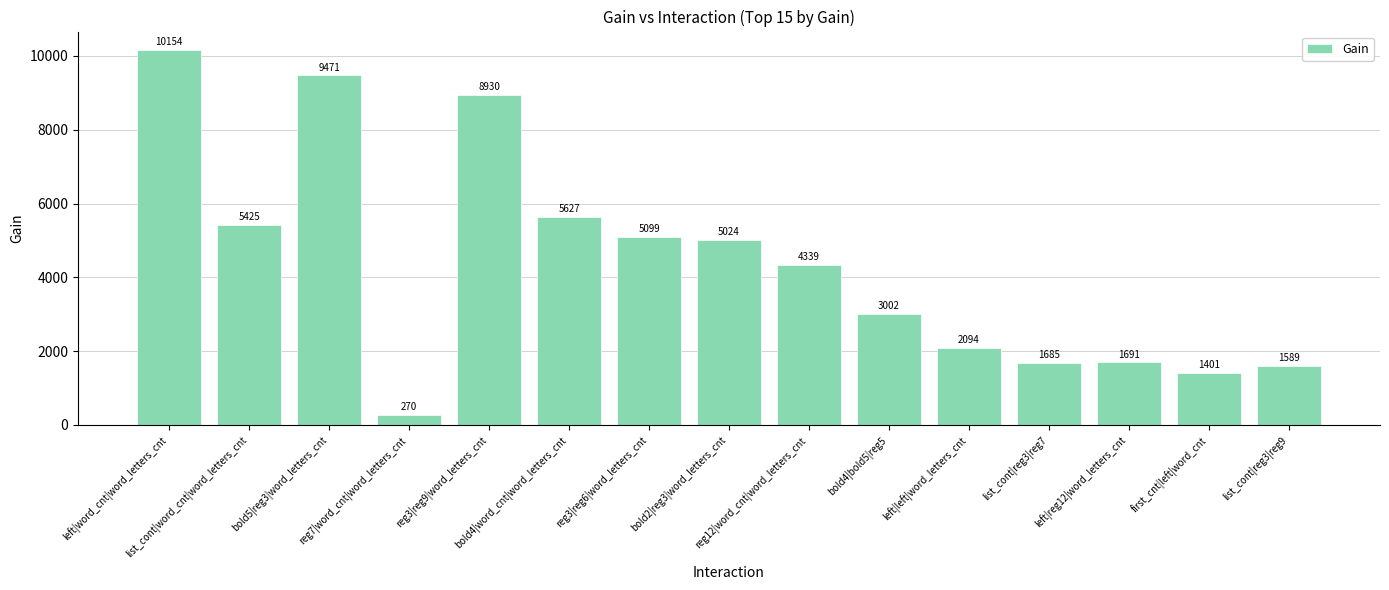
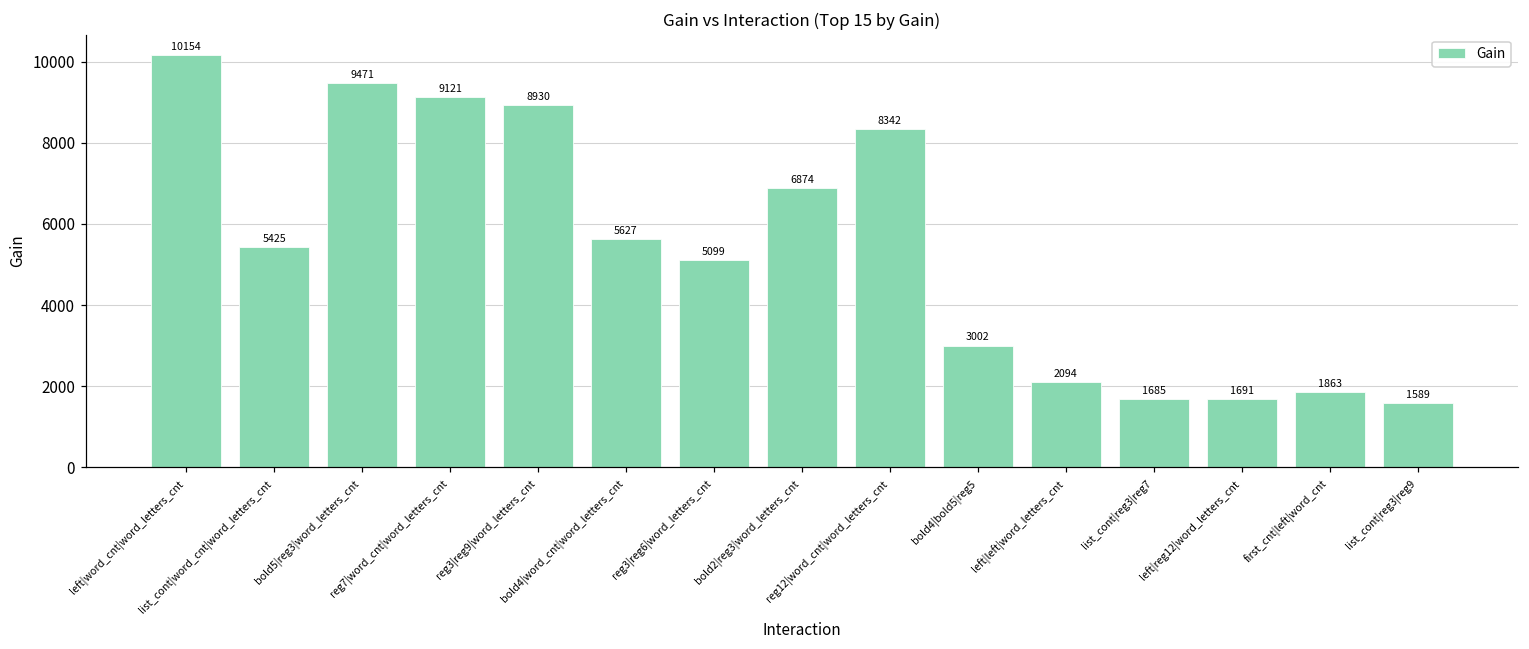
reg7|word_cnt|word_letters_cnt: 270 -> 9121
bold2|reg3|word_letters_cnt: 5024 -> 6874
reg12|word_cnt|word_letters_cnt: 4339 -> 8342
first_cnt|left|word_cnt: 1401 -> 1863
